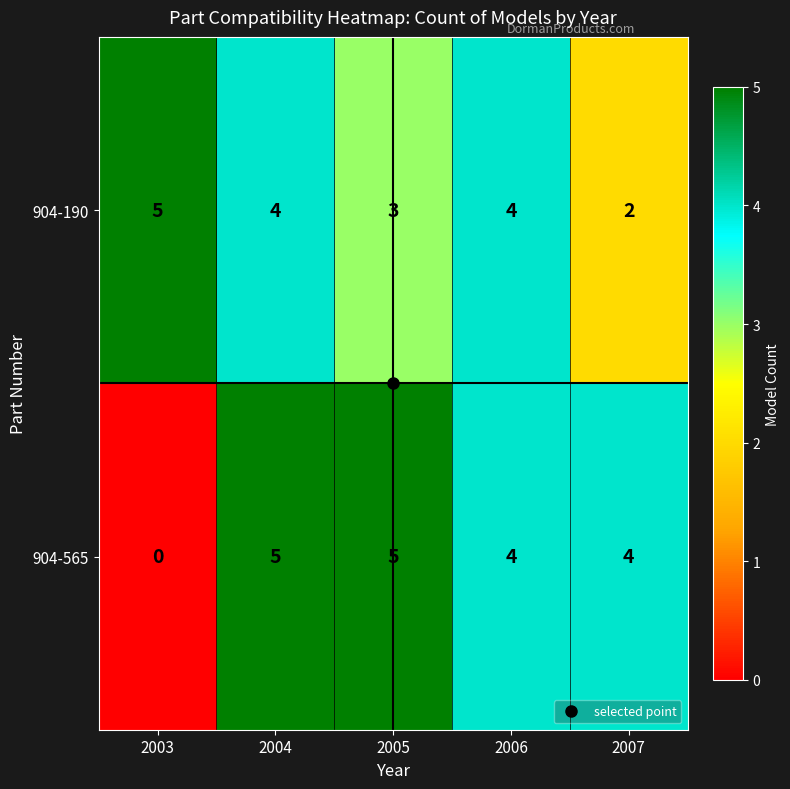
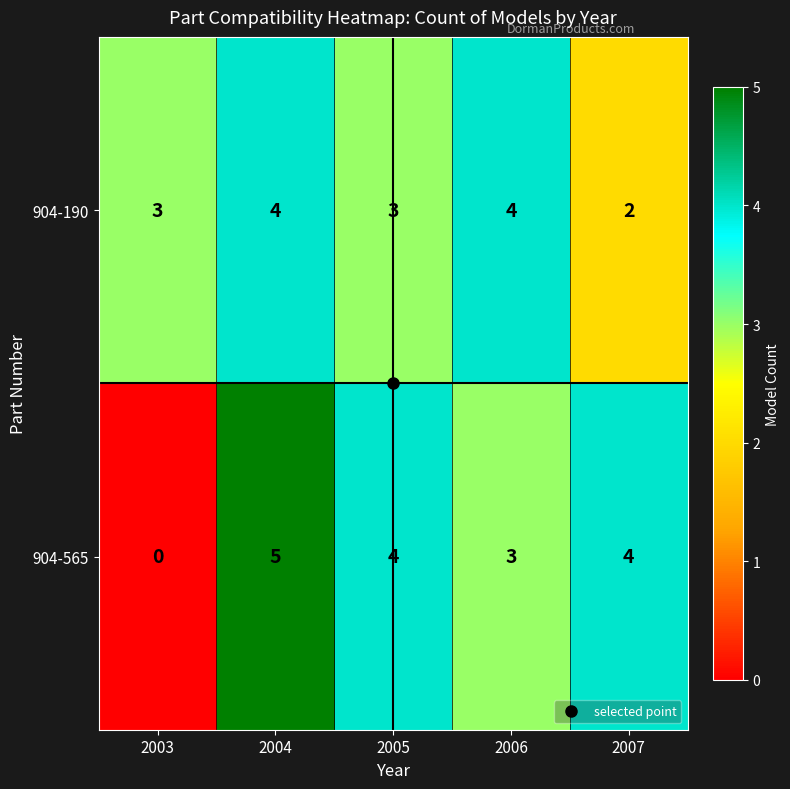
904-190, 2003: 5 -> 3
904-565, 2005: 5 -> 4
904-565, 2006: 4 -> 3
